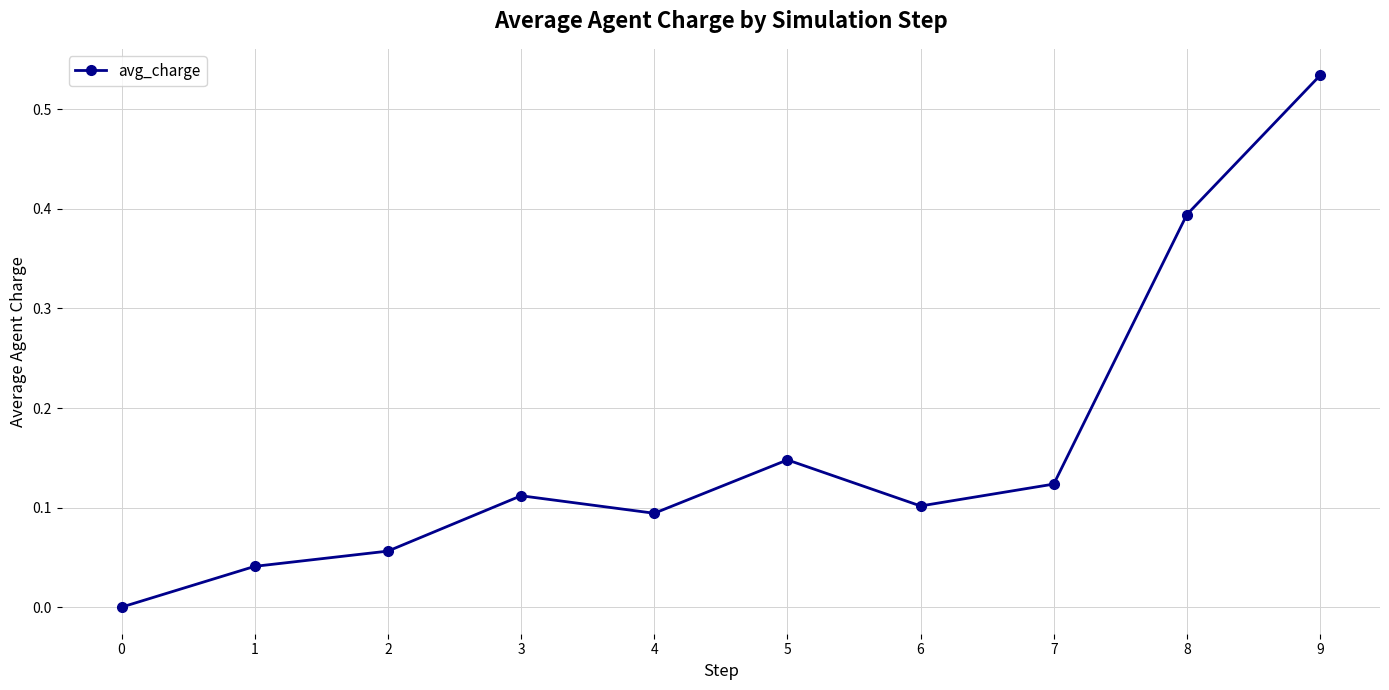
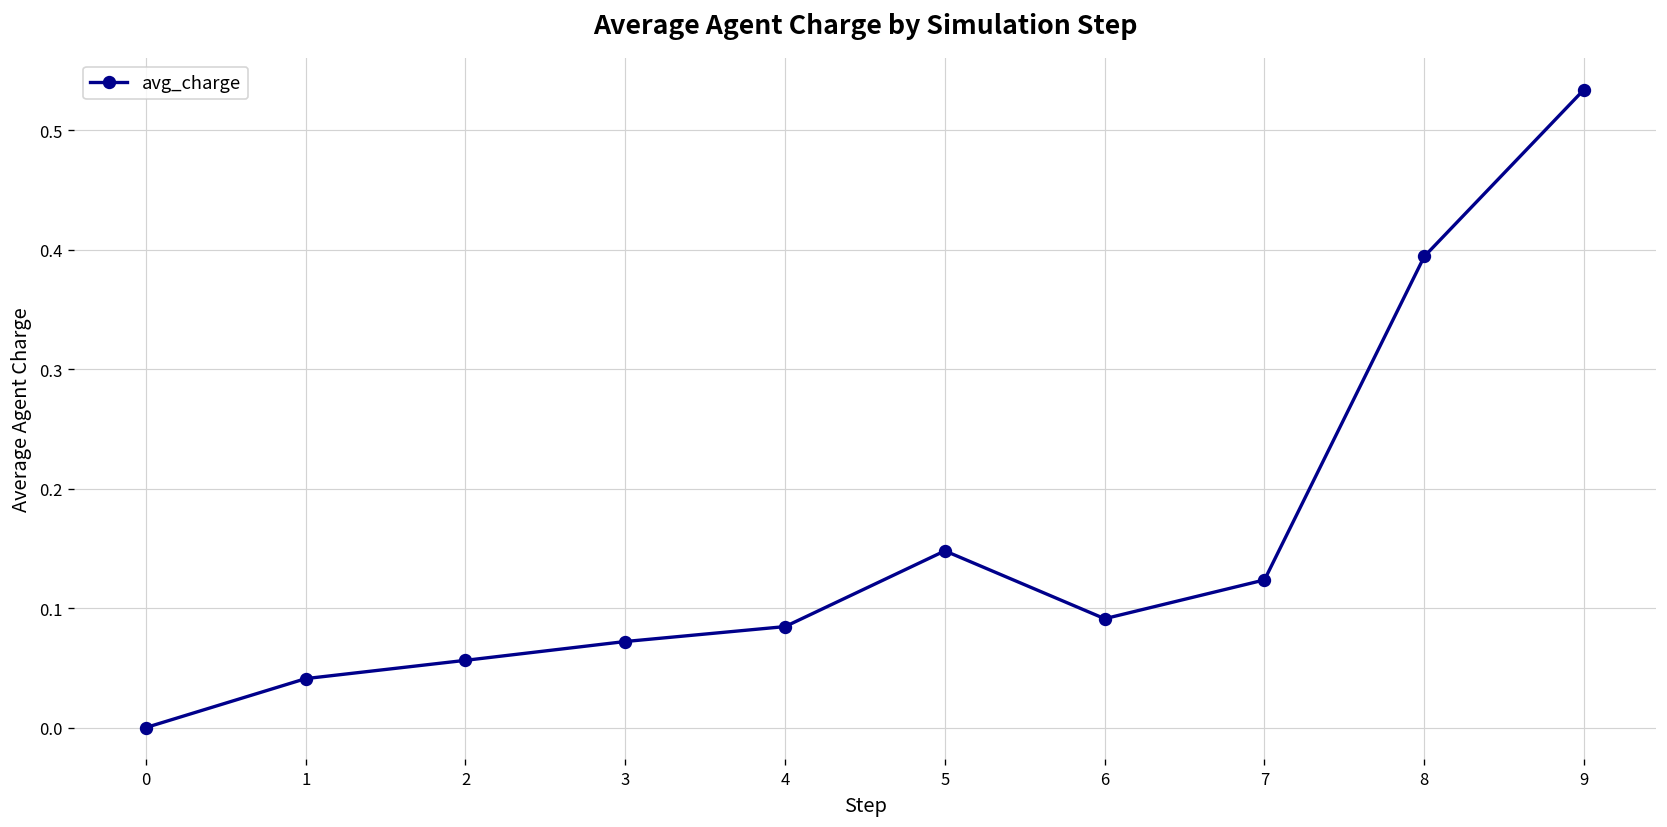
3: 0.11 -> 0.07
4: 0.09 -> 0.08
6: 0.10 -> 0.09
